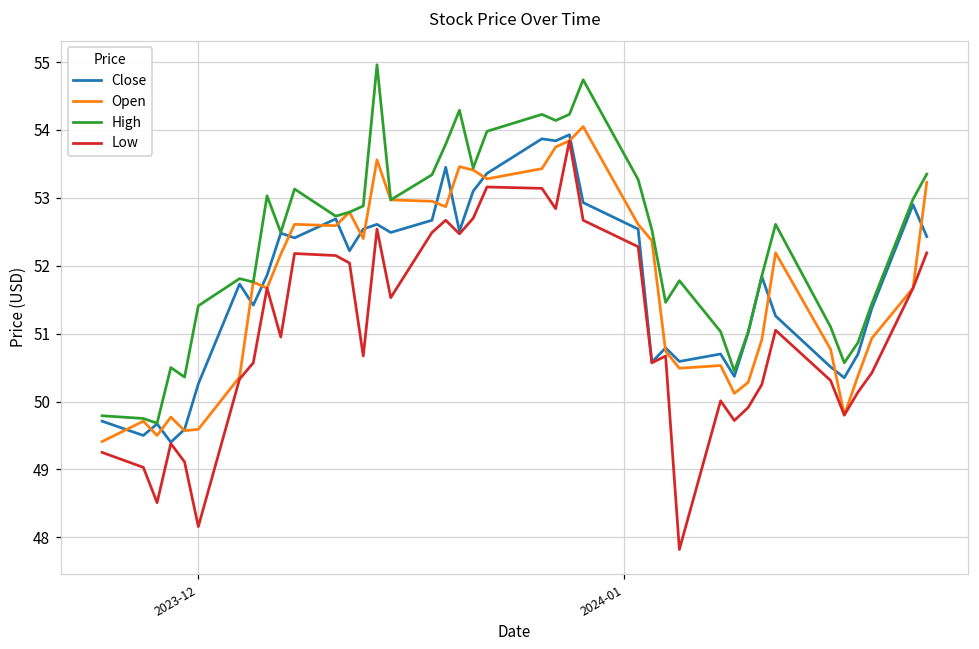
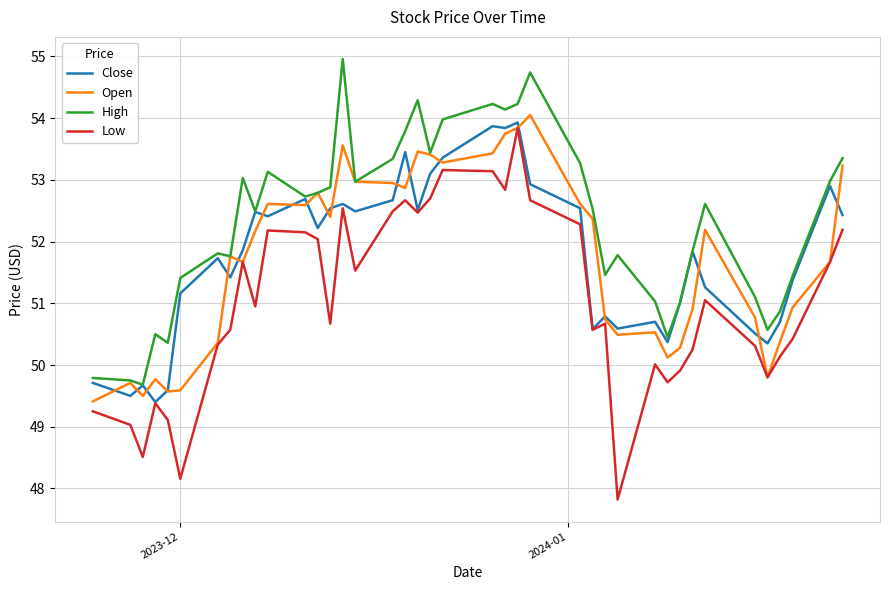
Close, 2023-12: 50.3 -> 51.2
